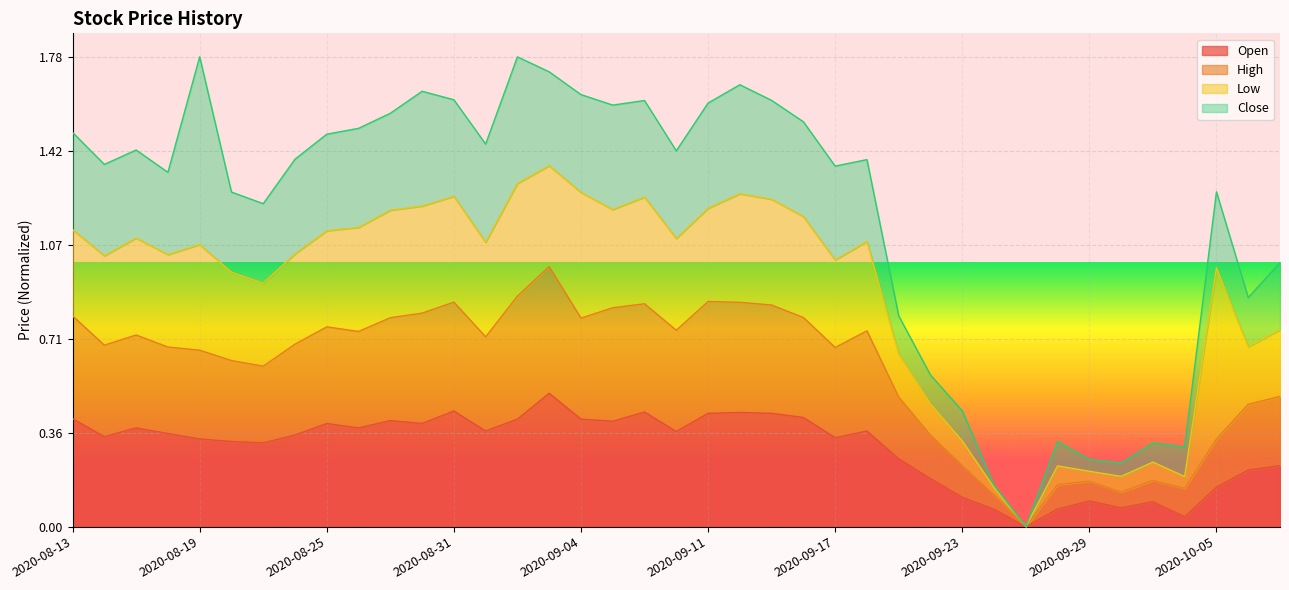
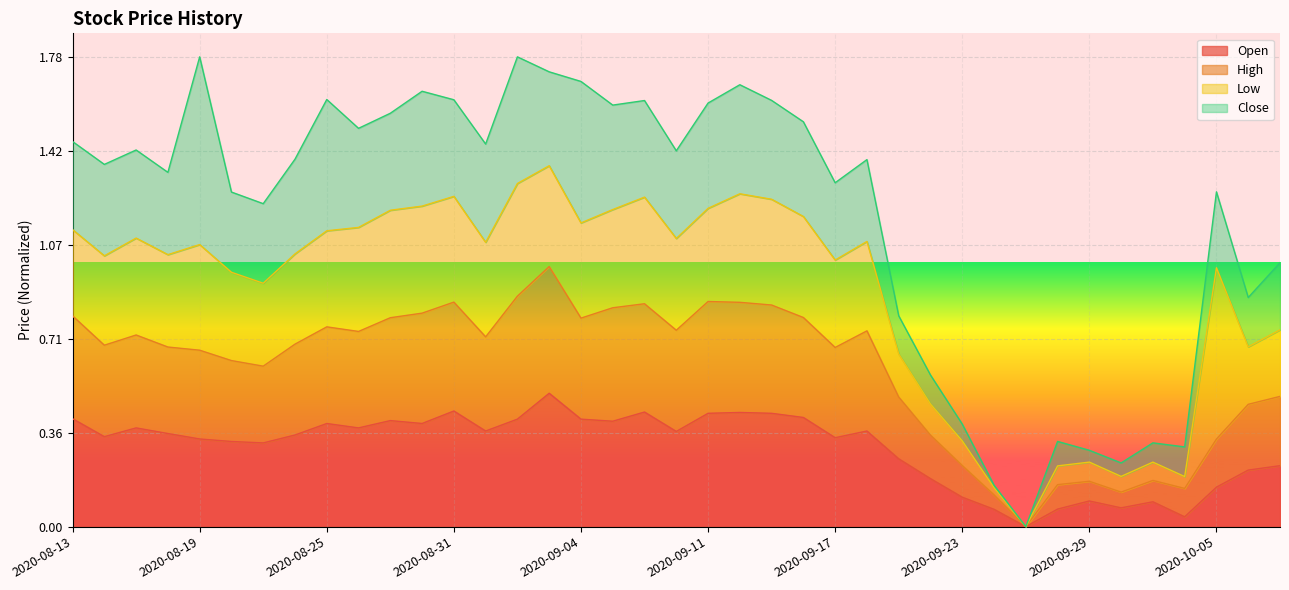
Close, 2020-08-13: 0.37 -> 0.33
Close, 2020-08-25: 0.37 -> 0.50
Low, 2020-09-04: 0.48 -> 0.36
Close, 2020-09-04: 0.37 -> 0.54
Close, 2020-09-17: 0.36 -> 0.29
Close, 2020-09-23: 0.11 -> 0.06
Low, 2020-09-29: 0.04 -> 0.07
